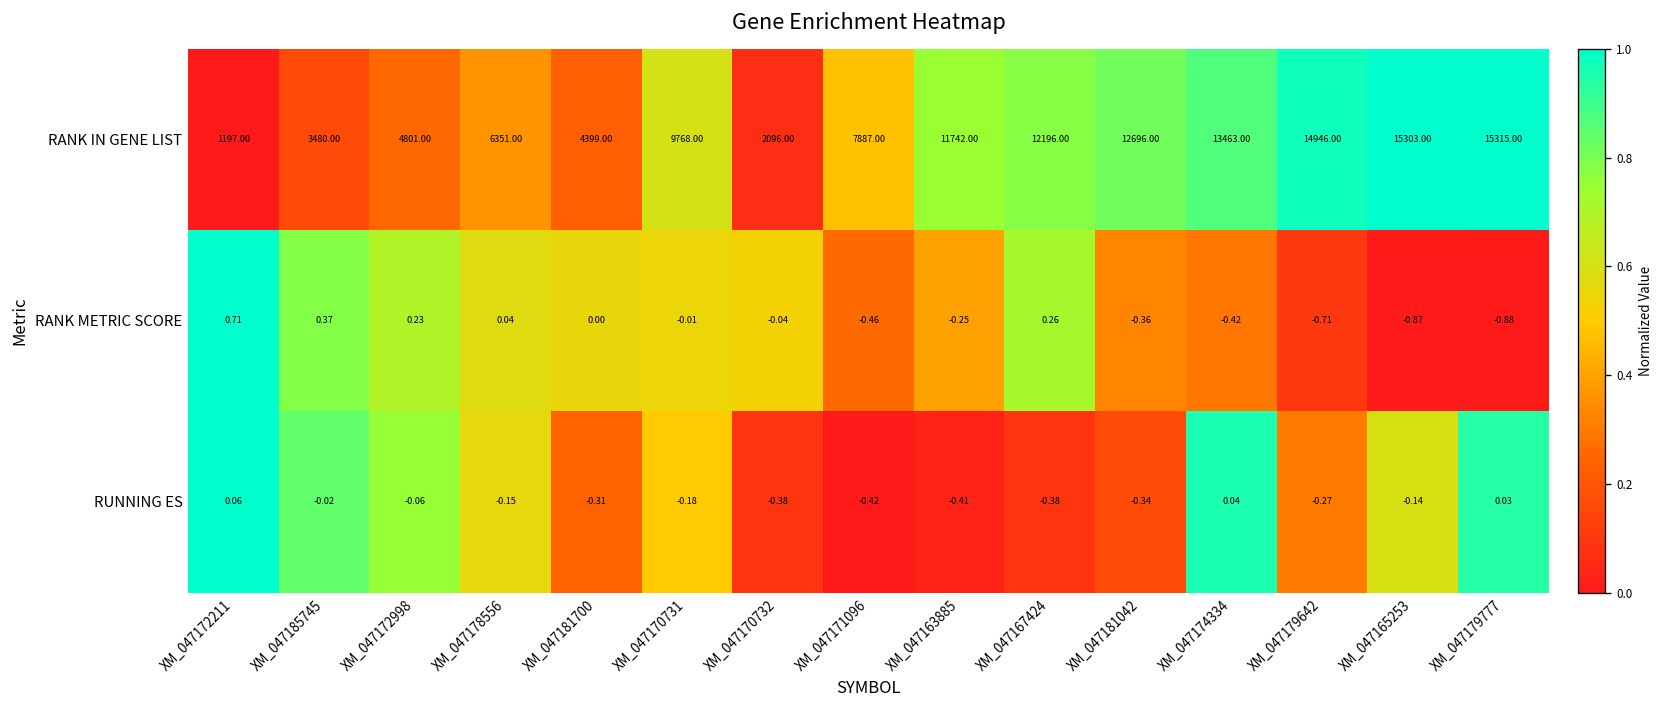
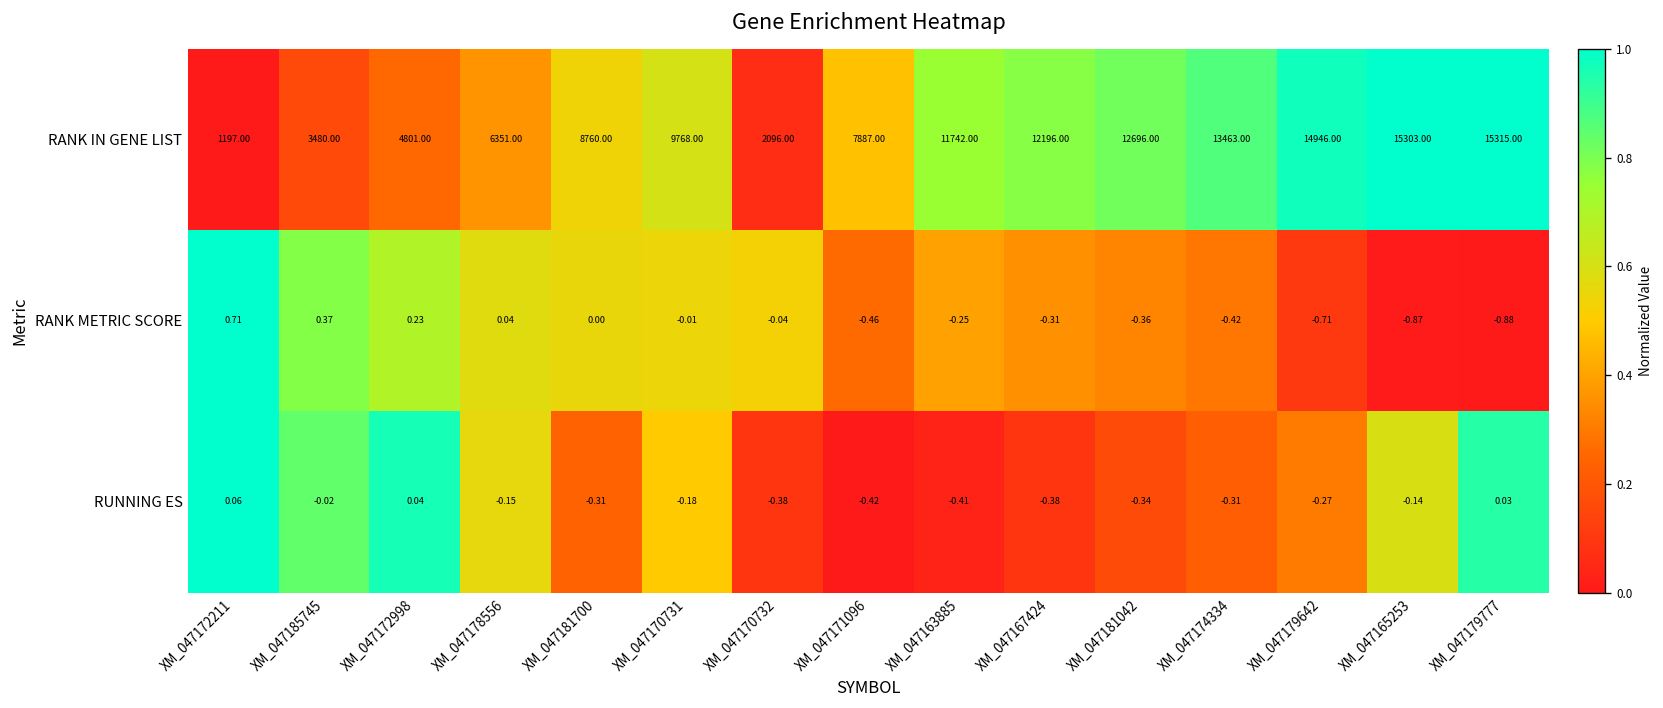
RANK IN GENE LIST, XM_047181700: 4399.00 -> 8760.00
RANK METRIC SCORE, XM_047167424: 0.26 -> -0.31
RUNNING ES, XM_047172998: -0.06 -> 0.04
RUNNING ES, XM_047174334: 0.04 -> -0.31
